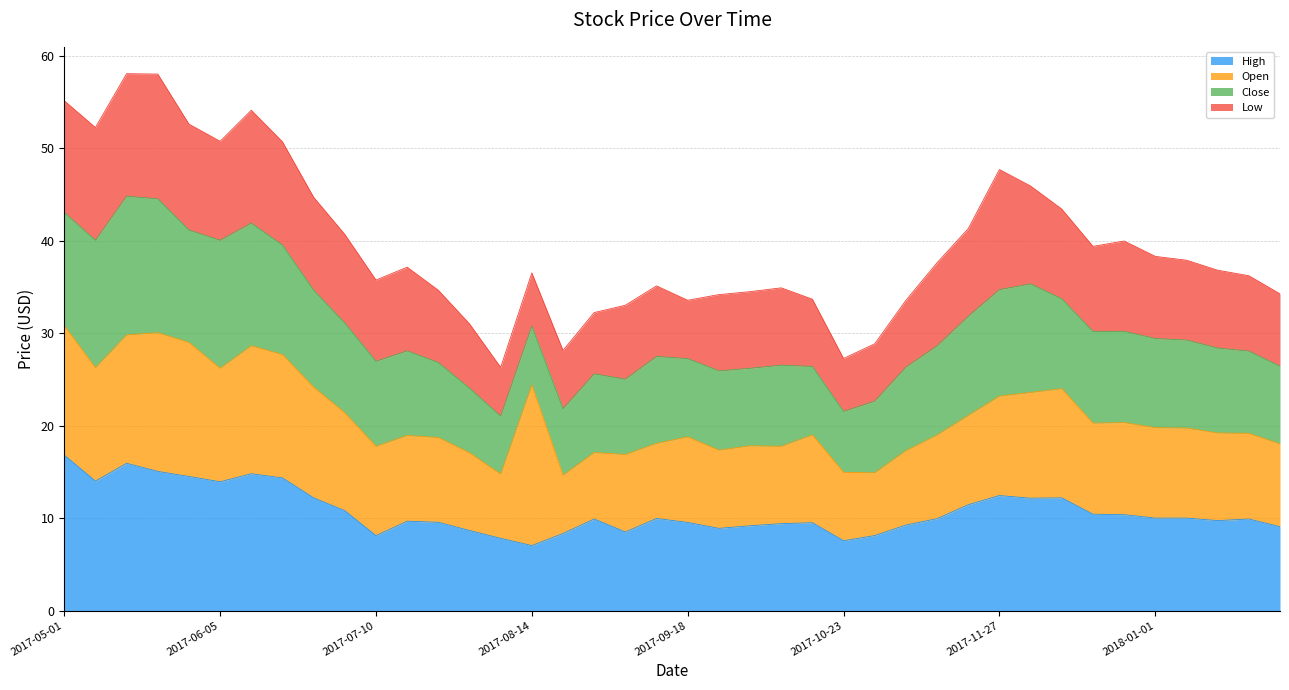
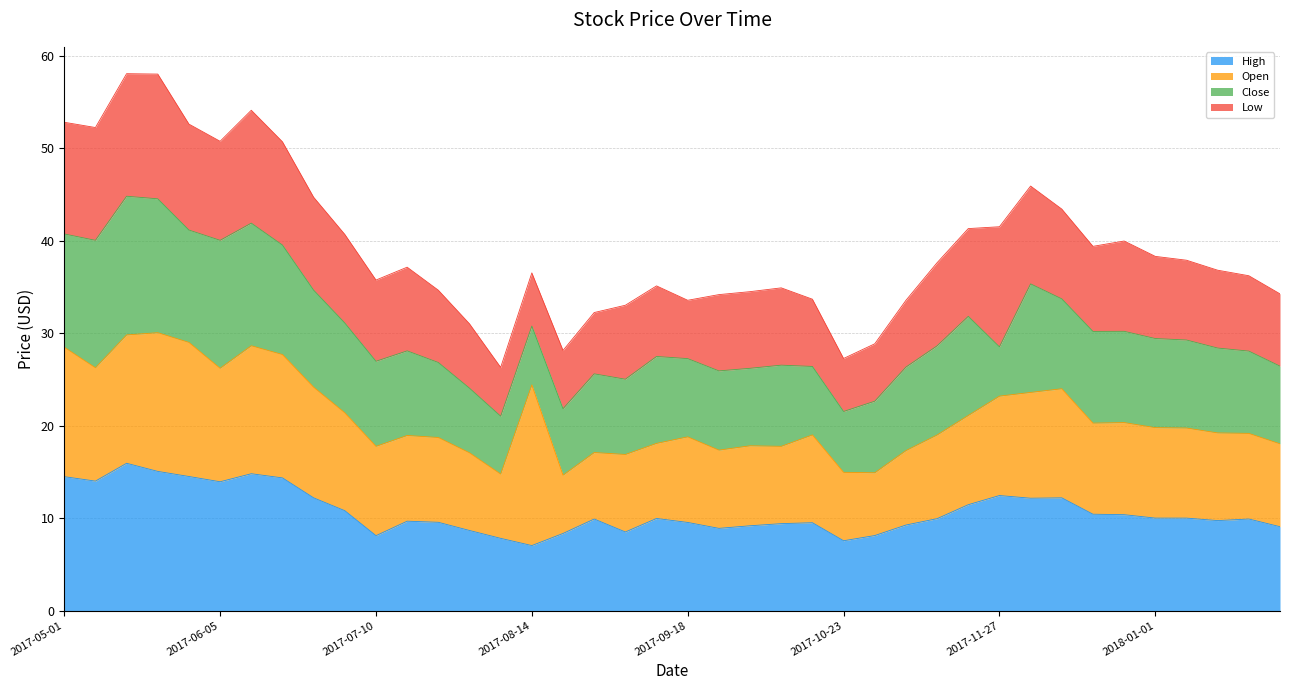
High, 2017-05-01: 17 -> 14
Close, 2017-11-27: 12 -> 5
